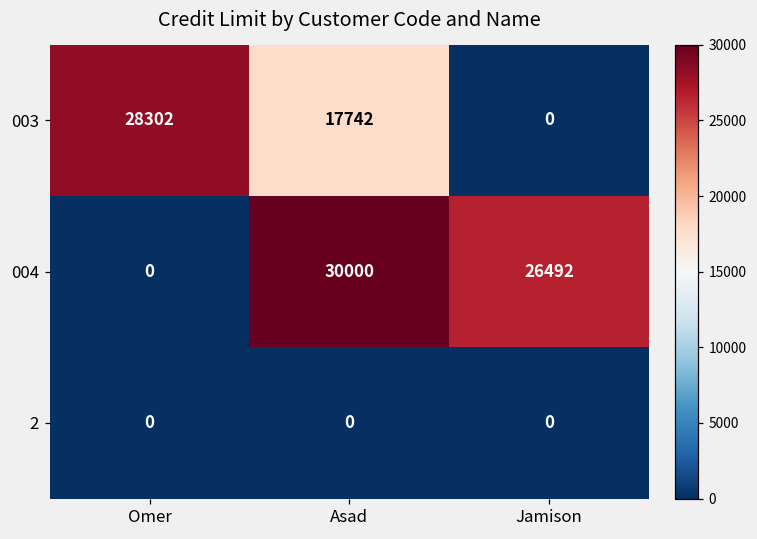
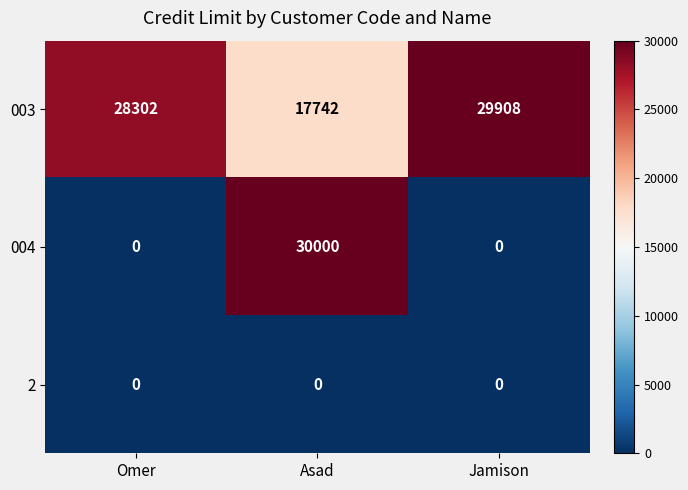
003, Jamison: 0 -> 29908
004, Jamison: 26492 -> 0
